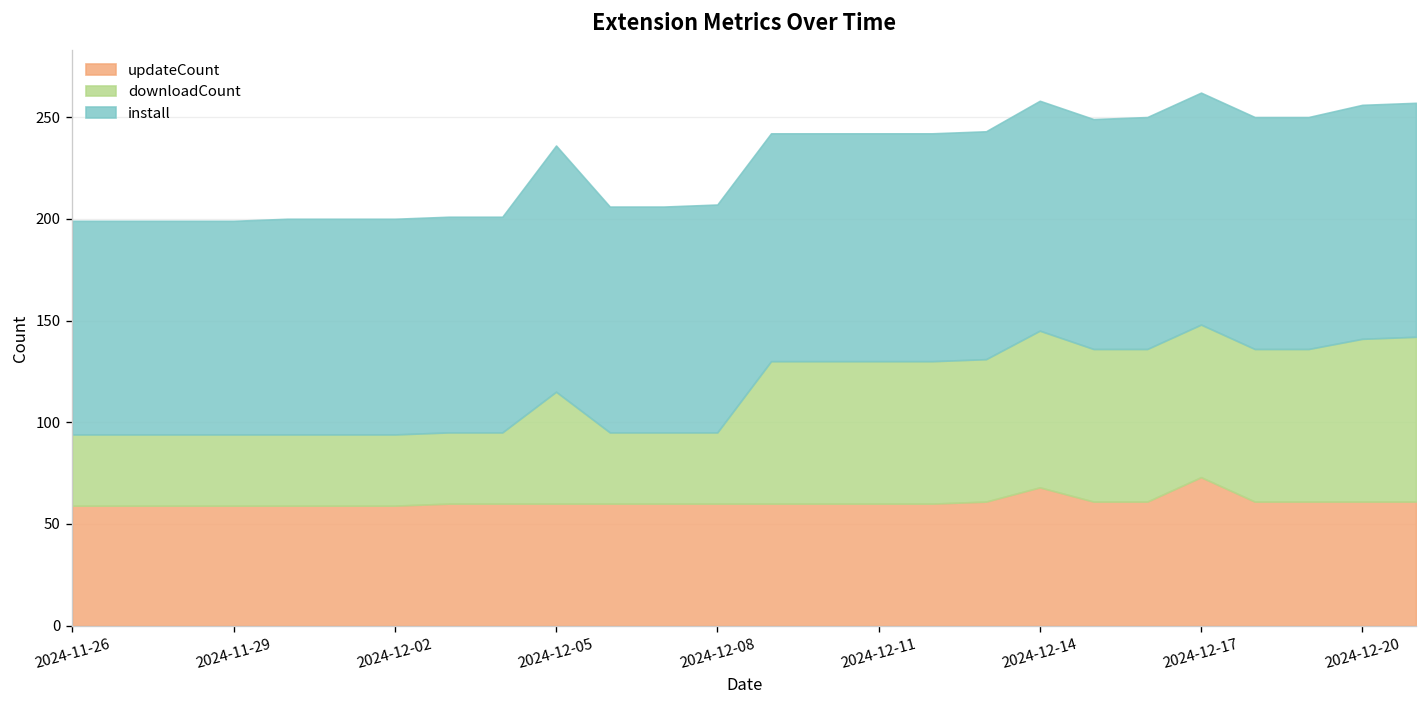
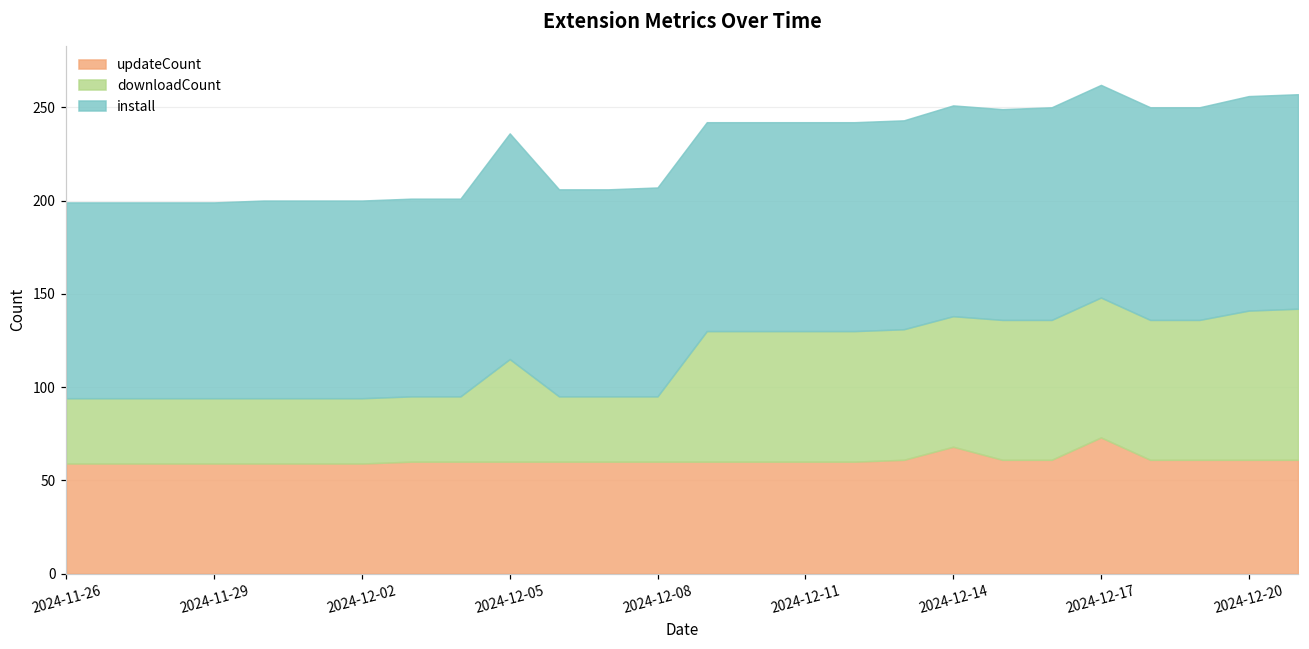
downloadCount, 2024-12-14: 77 -> 70
